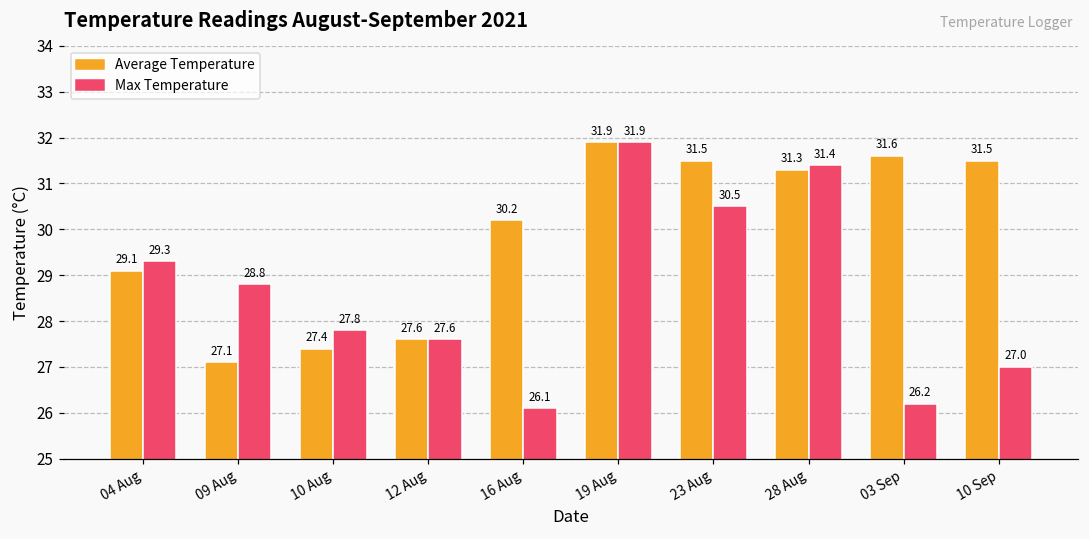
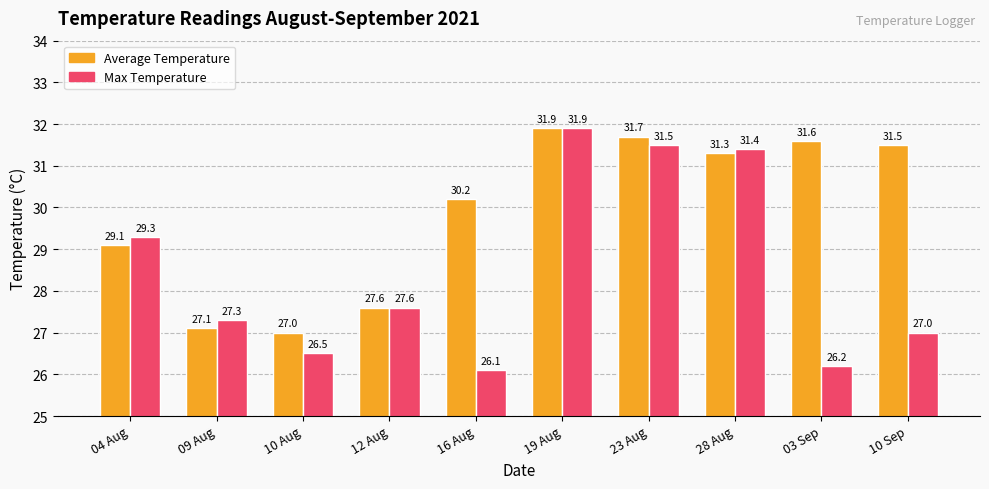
Max Temperature, 09 Aug: 28.8 -> 27.3
Average Temperature, 10 Aug: 27.4 -> 27.0
Max Temperature, 10 Aug: 27.8 -> 26.5
Average Temperature, 23 Aug: 31.5 -> 31.7
Max Temperature, 23 Aug: 30.5 -> 31.5
